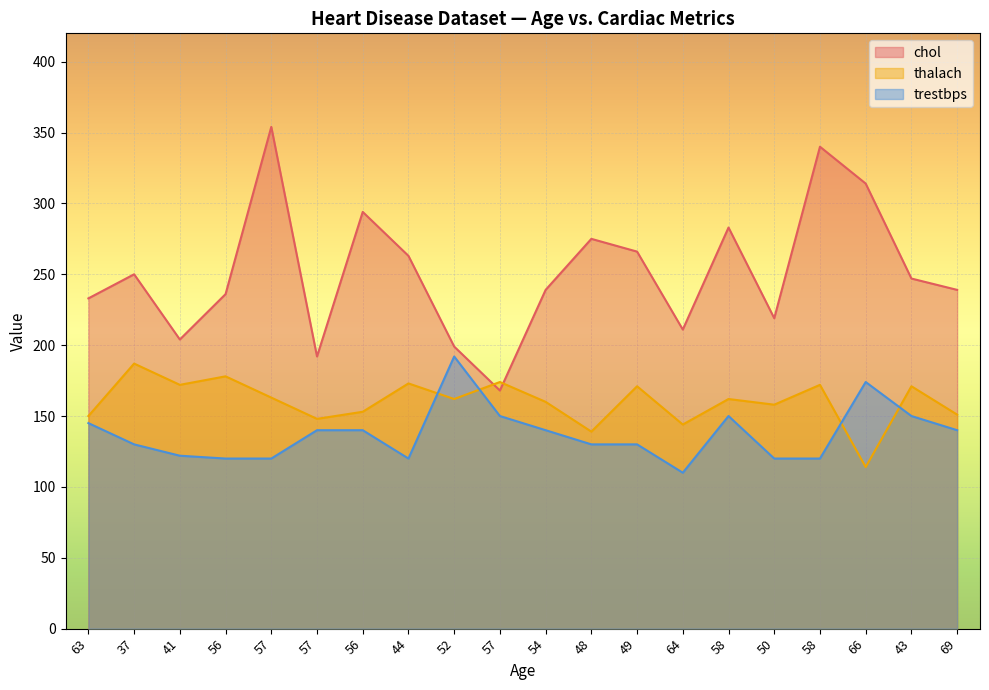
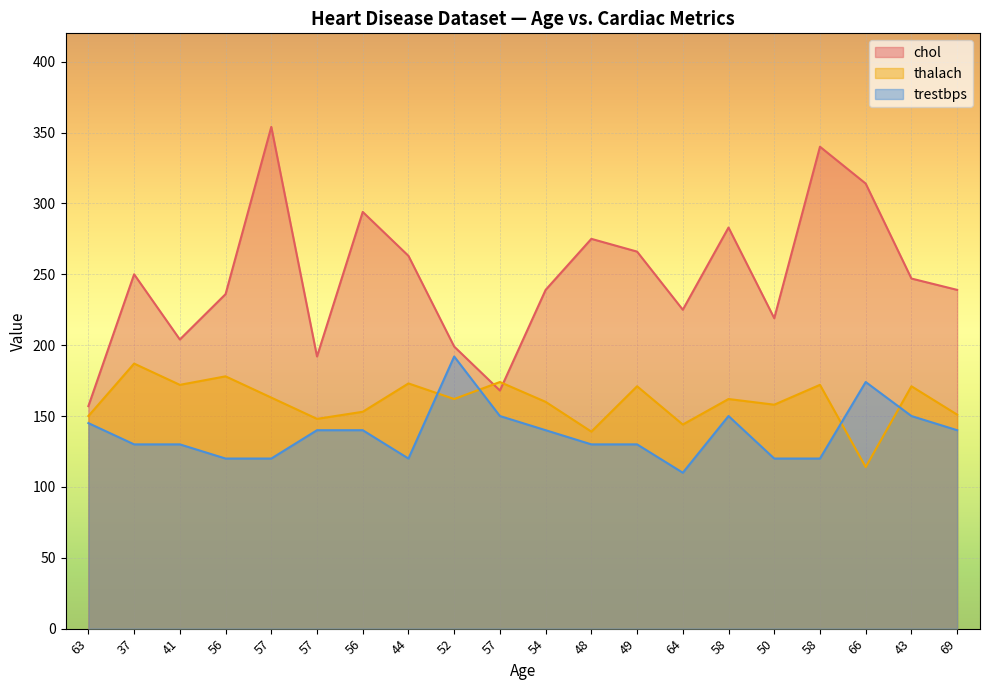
chol, 63: 233 -> 157
trestbps, 41: 122 -> 130
chol, 64: 211 -> 225
